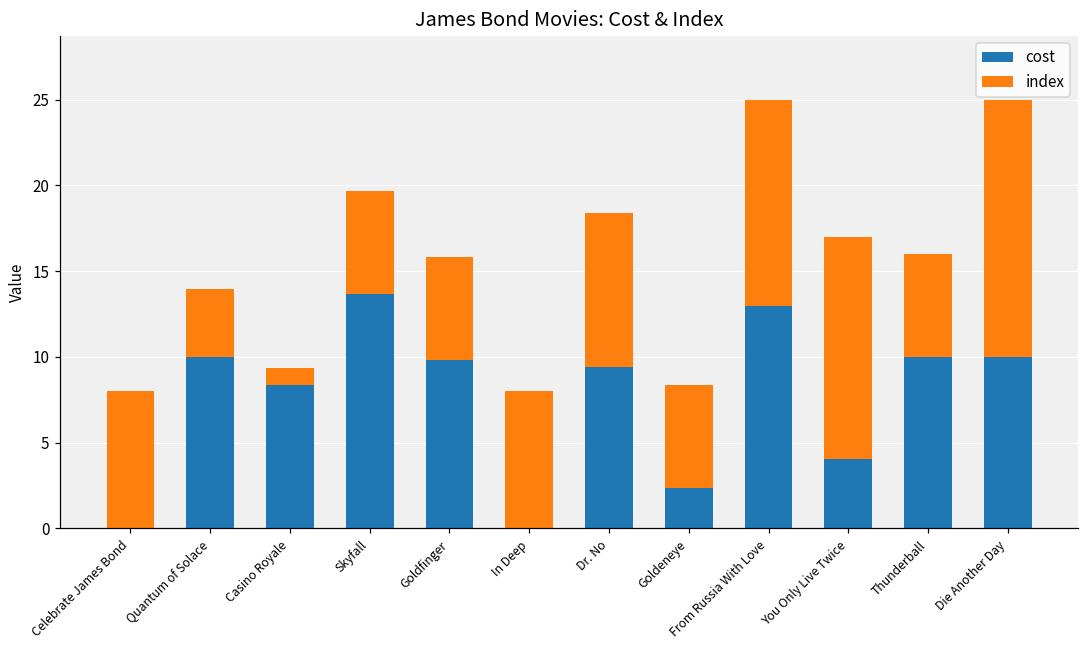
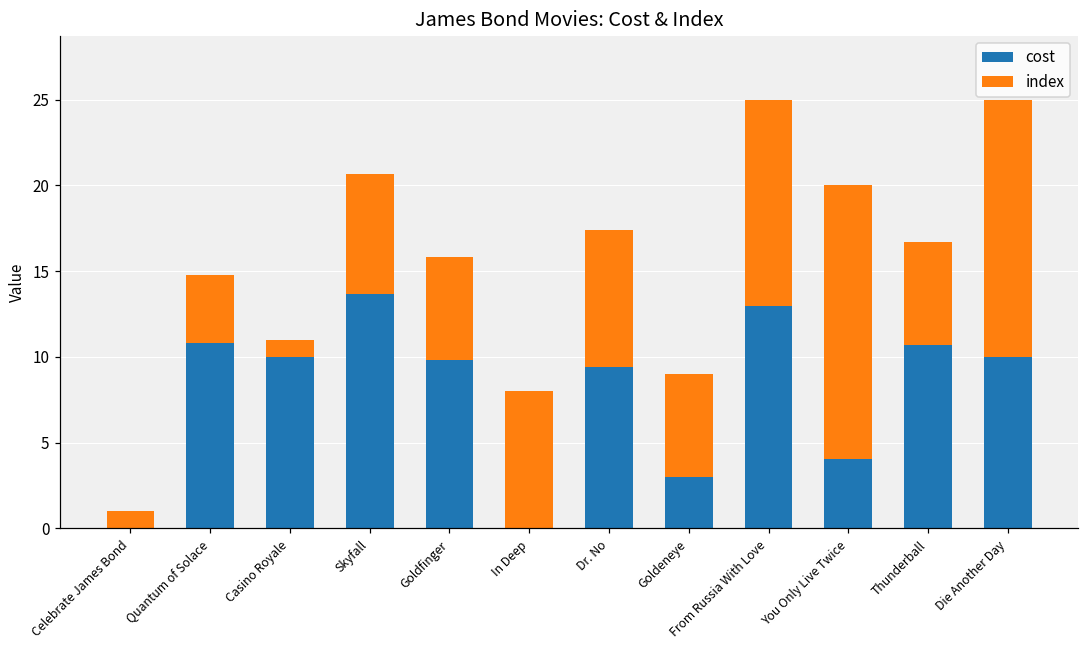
index, Celebrate James Bond: 8 -> 1
cost, Quantum of Solace: 10.0 -> 10.8
cost, Casino Royale: 8.3 -> 10.0
index, Skyfall: 6 -> 7
index, Dr. No: 9 -> 8
cost, Goldeneye: 2.3 -> 3.0
index, You Only Live Twice: 13 -> 16
cost, Thunderball: 10.0 -> 10.7
